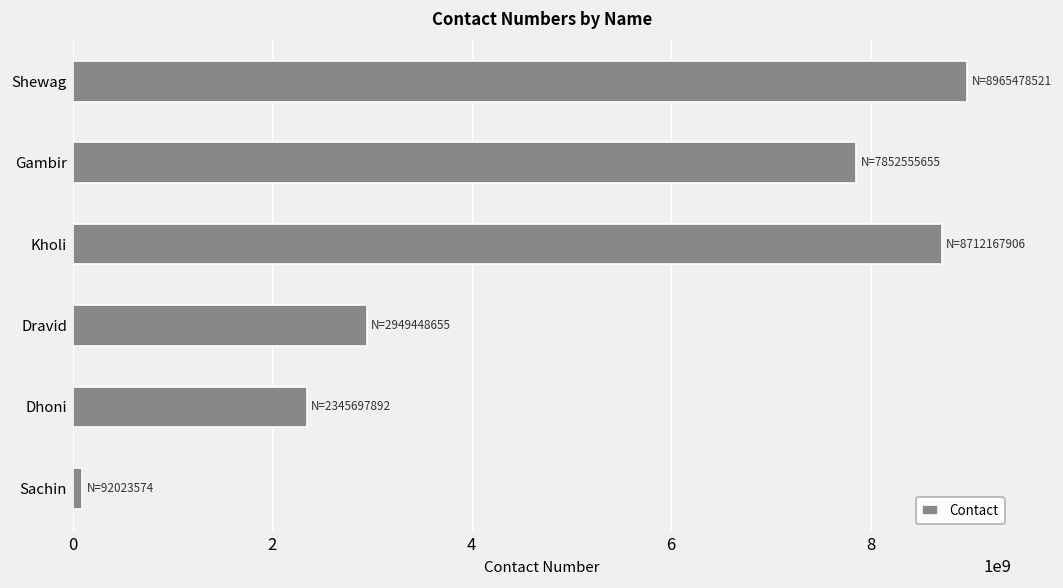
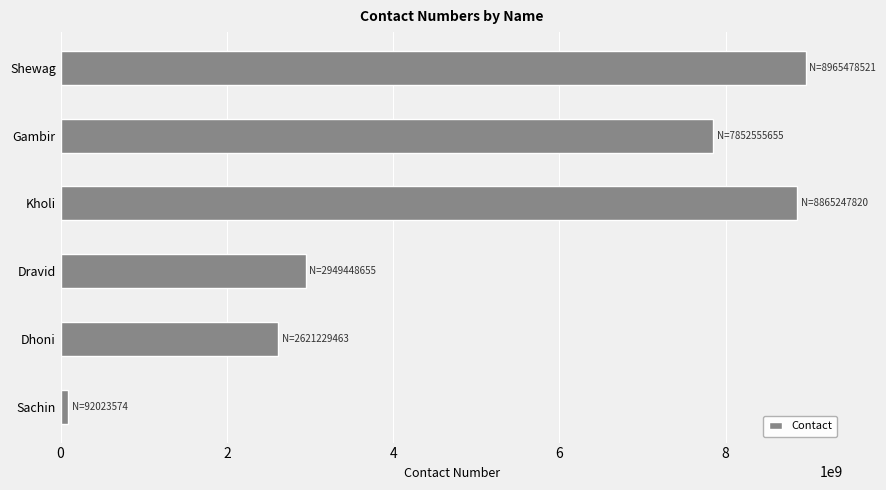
Kholi: 8712167906 -> 8865247820
Dhoni: 2345697892 -> 2621229463
